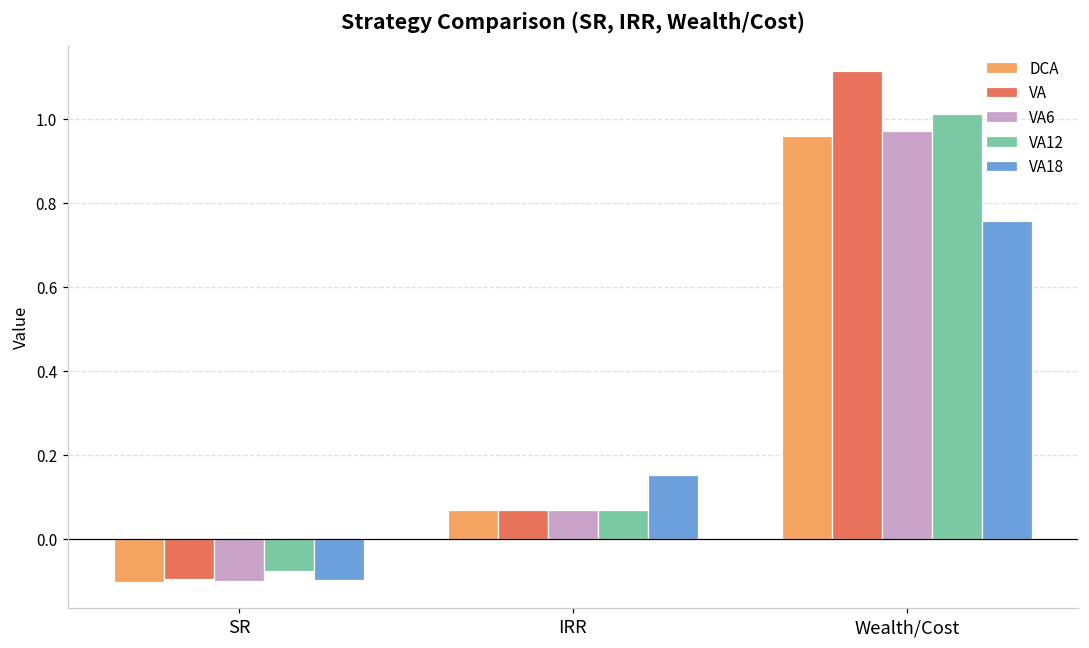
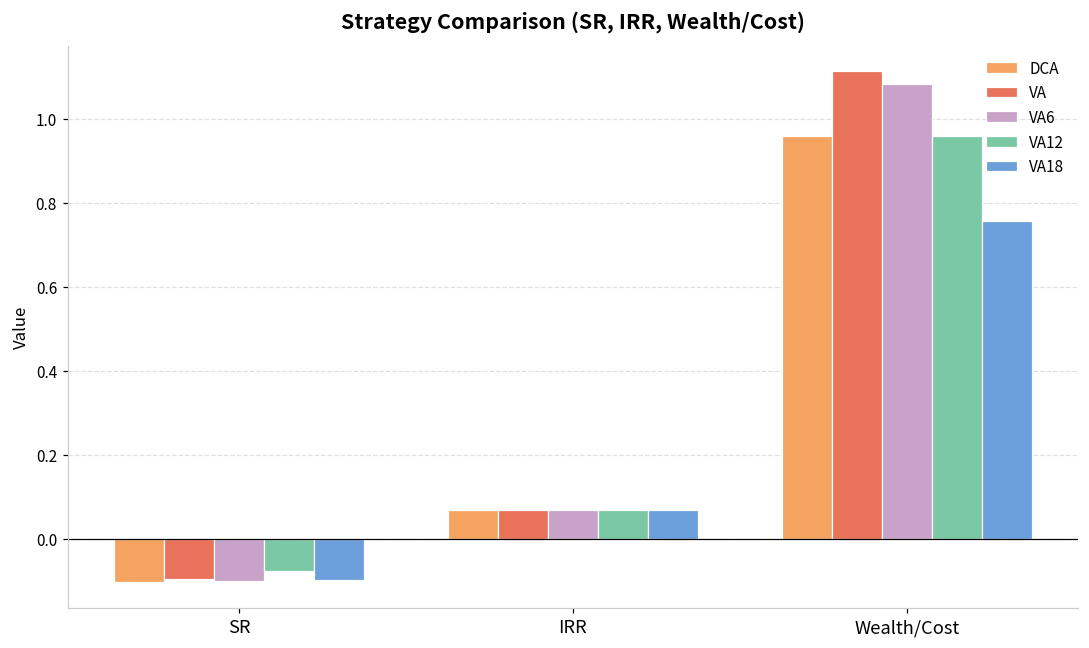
VA18, IRR: 0.15 -> 0.07
VA6, Wealth/Cost: 0.97 -> 1.08
VA12, Wealth/Cost: 1.01 -> 0.96
